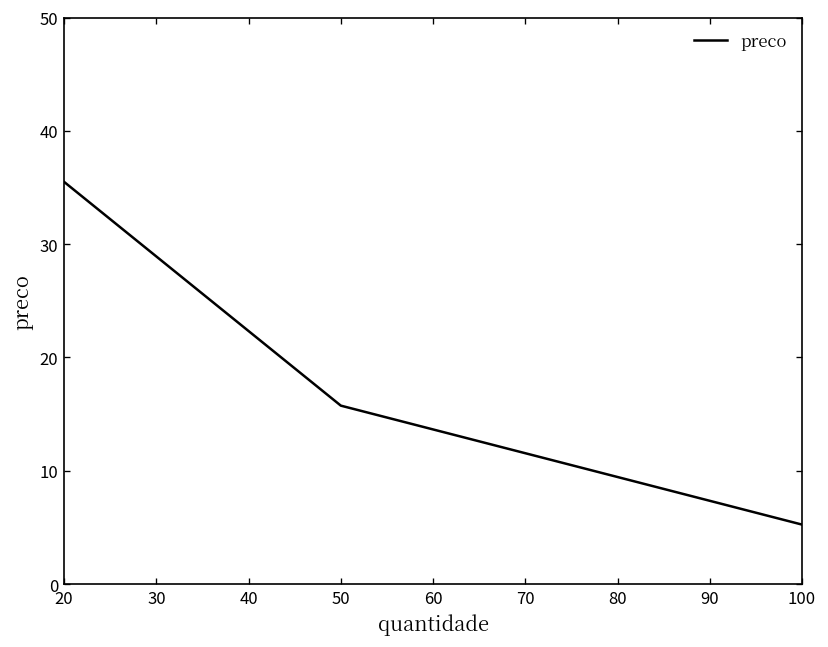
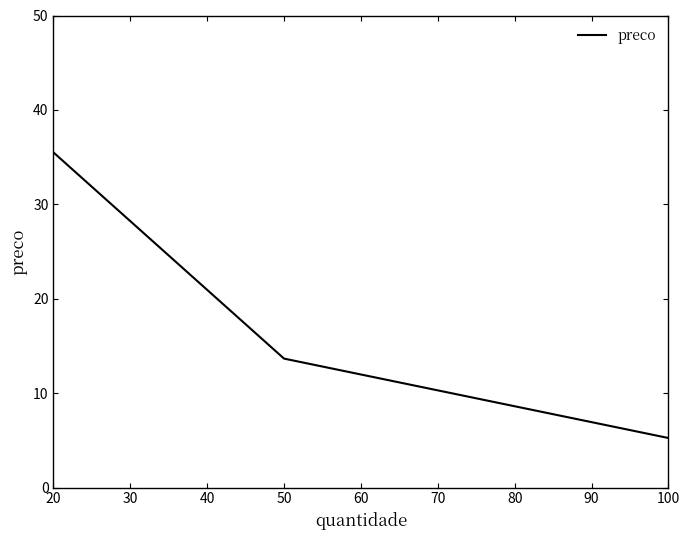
50: 16 -> 14
